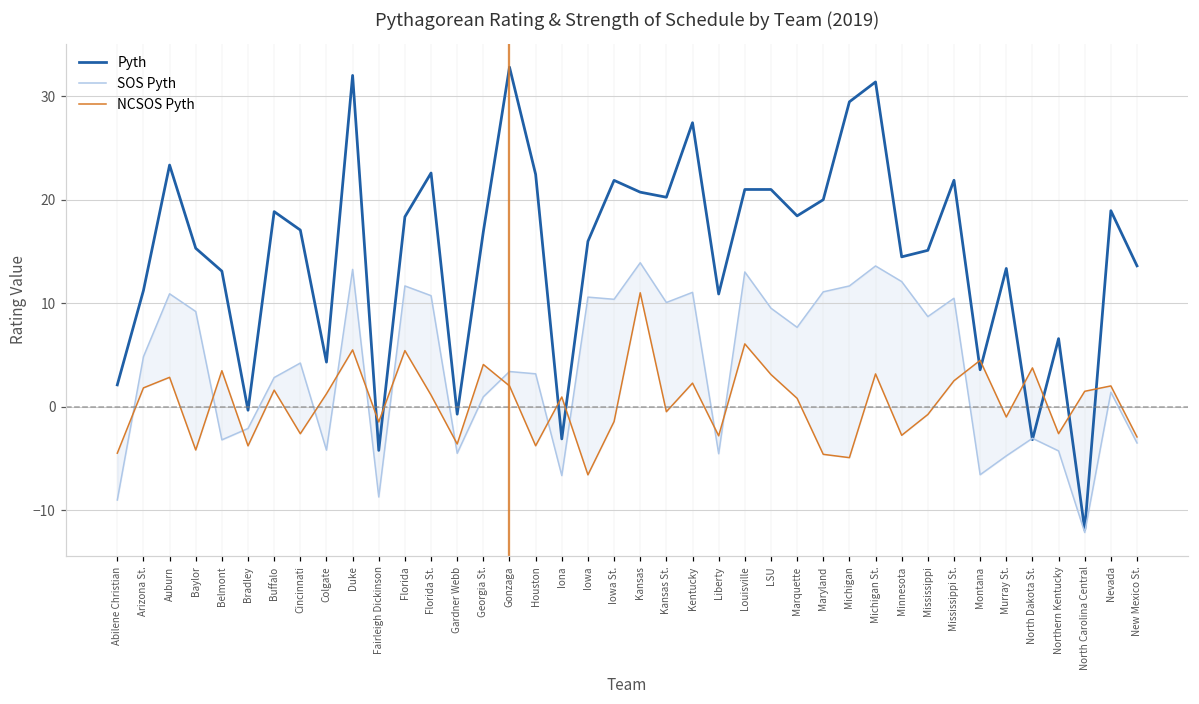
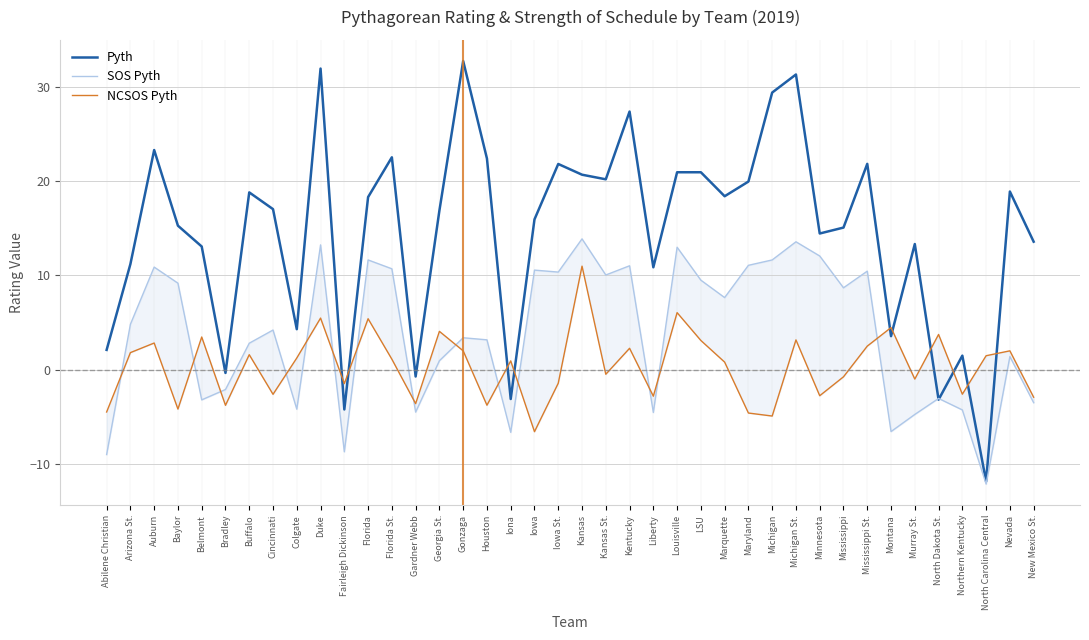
Pyth, Northern Kentucky: 7 -> 1
